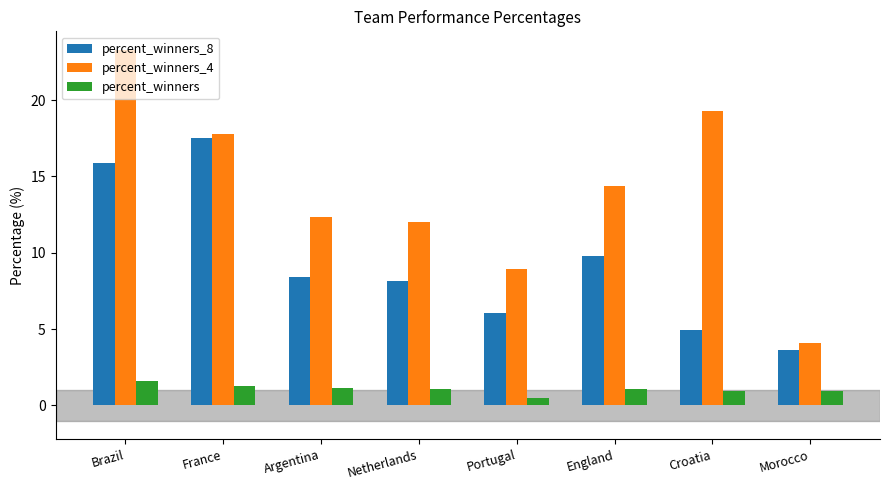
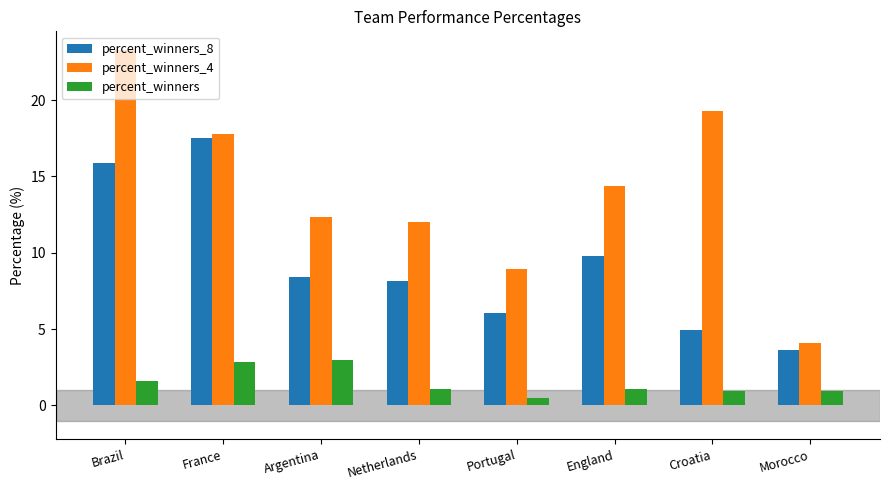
percent_winners, France: 1.2 -> 2.9
percent_winners, Argentina: 1.2 -> 3.0
